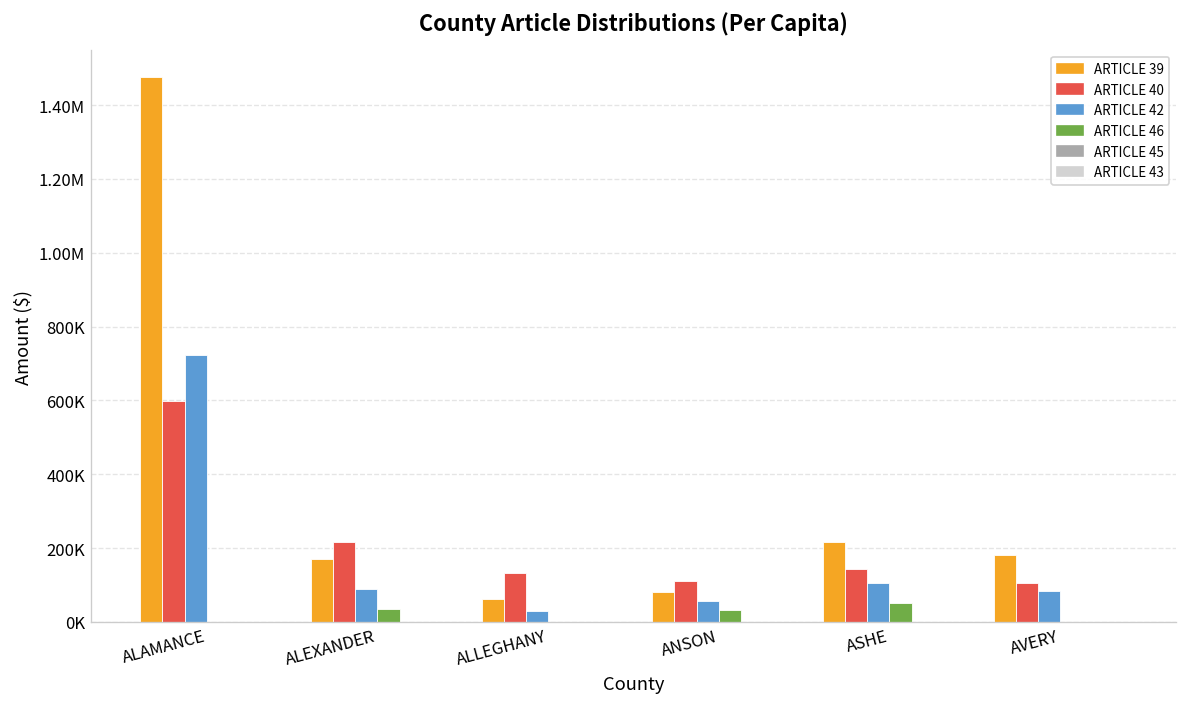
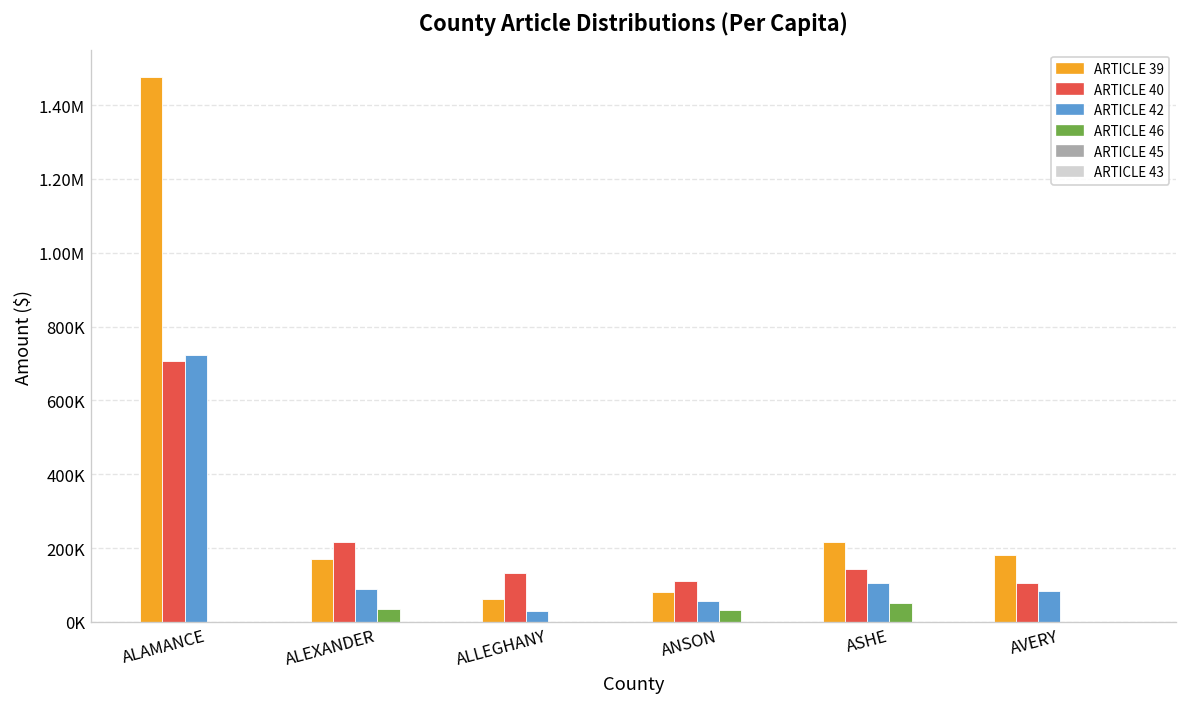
ARTICLE 40, ALAMANCE: 600000 -> 710000
